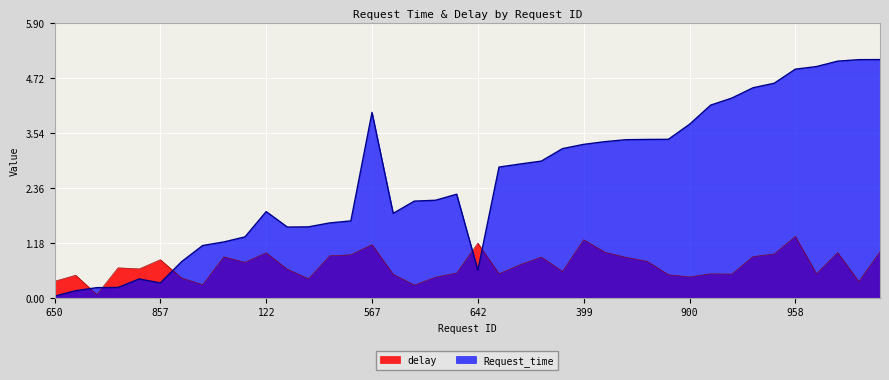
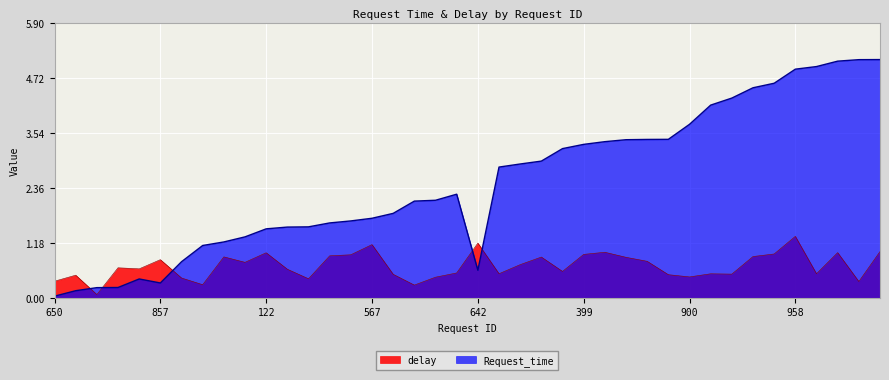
Request_time, 122: 1.9 -> 1.5
Request_time, 567: 4.0 -> 1.7
delay, 399: 1.2 -> 0.9
